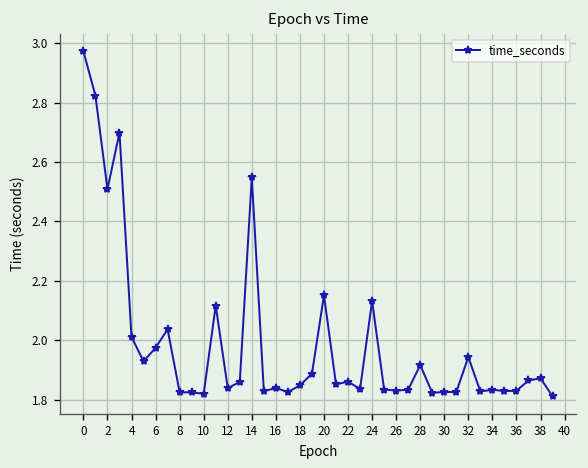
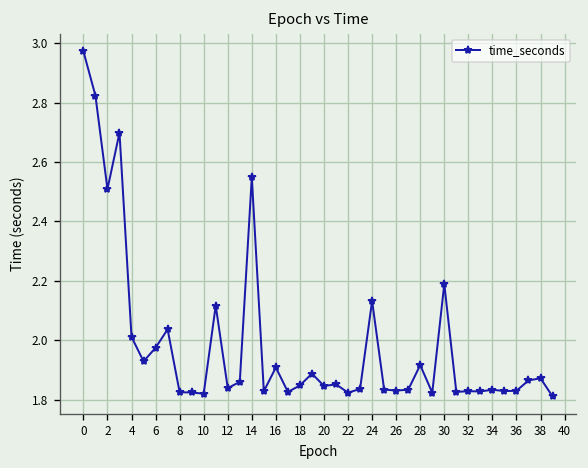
16: 1.84 -> 1.91
20: 2.15 -> 1.85
22: 1.86 -> 1.82
30: 1.83 -> 2.19
32: 1.94 -> 1.83
